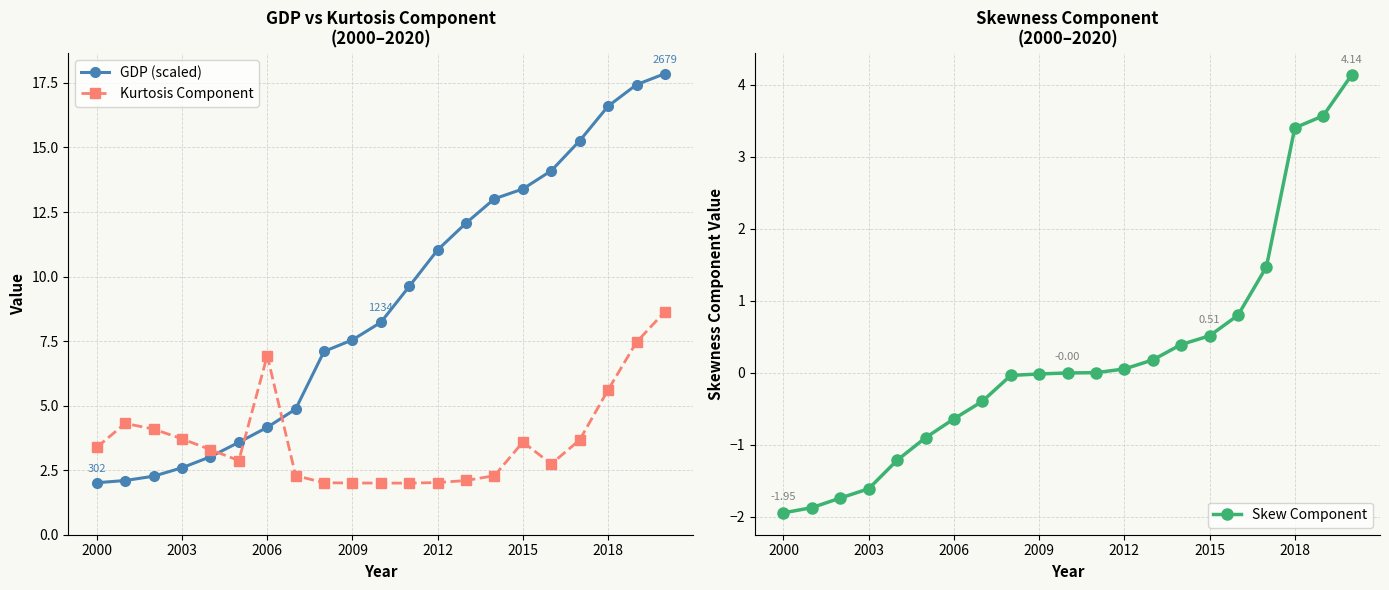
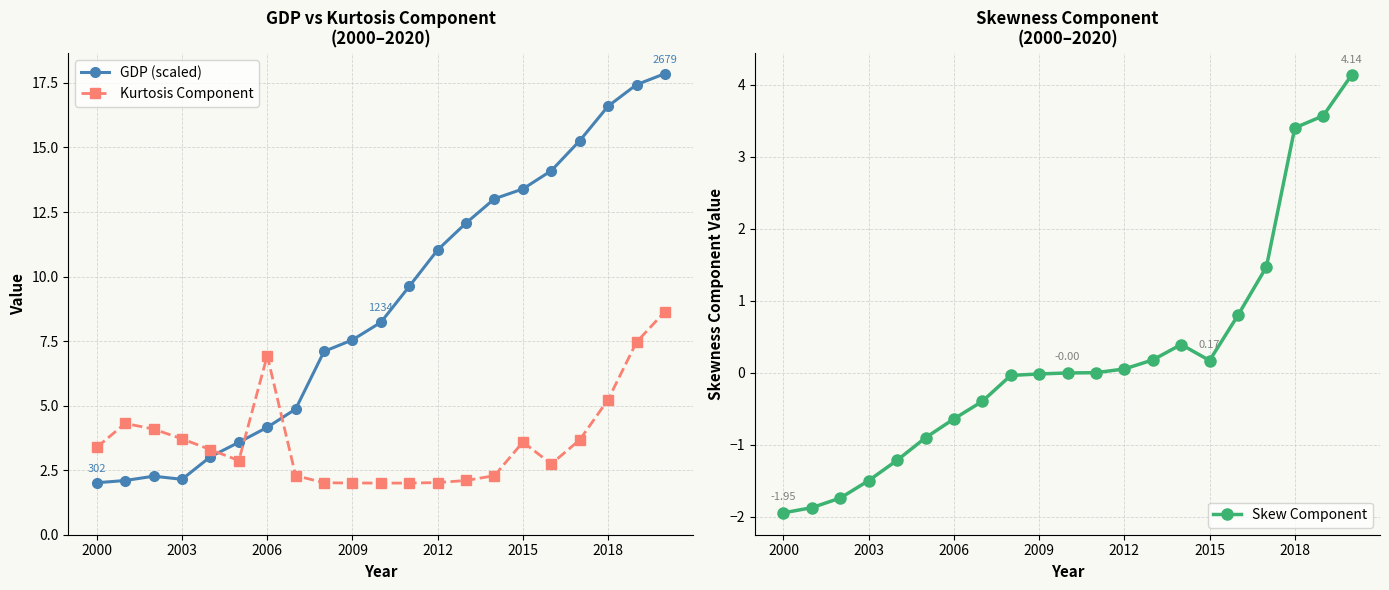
GDP vs Kurtosis Component (2000–2020), GDP (scaled), 2003: 2.6 -> 2.1
GDP vs Kurtosis Component (2000–2020), Kurtosis Component, 2018: 5.6 -> 5.2
Skewness Component (2000–2020), 2003: -1.6 -> -1.5
Skewness Component (2000–2020), 2015: 0.51 -> 0.17
